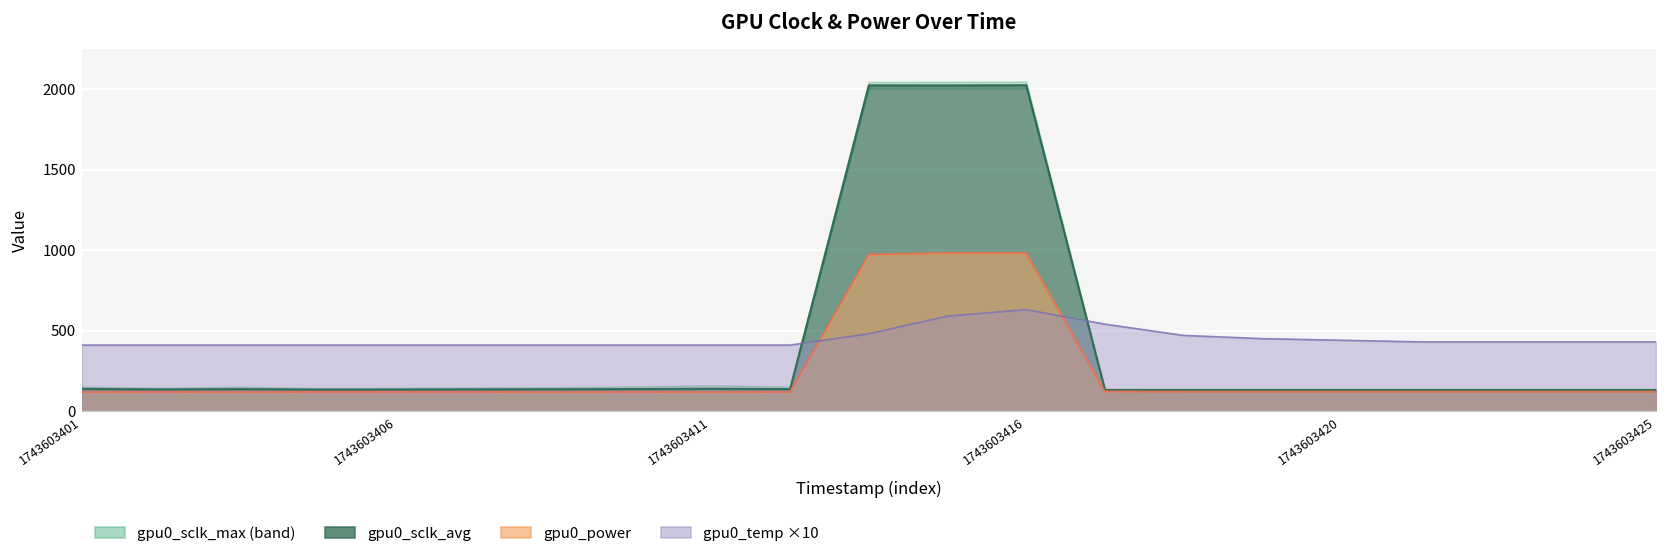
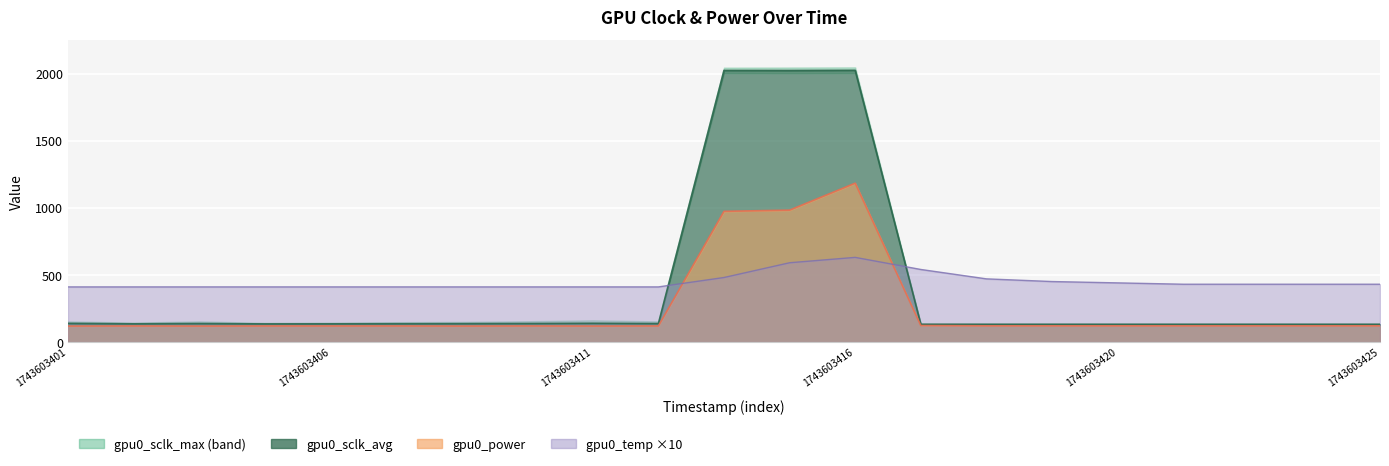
gpu0_power, 1743603416: 980 -> 1180
